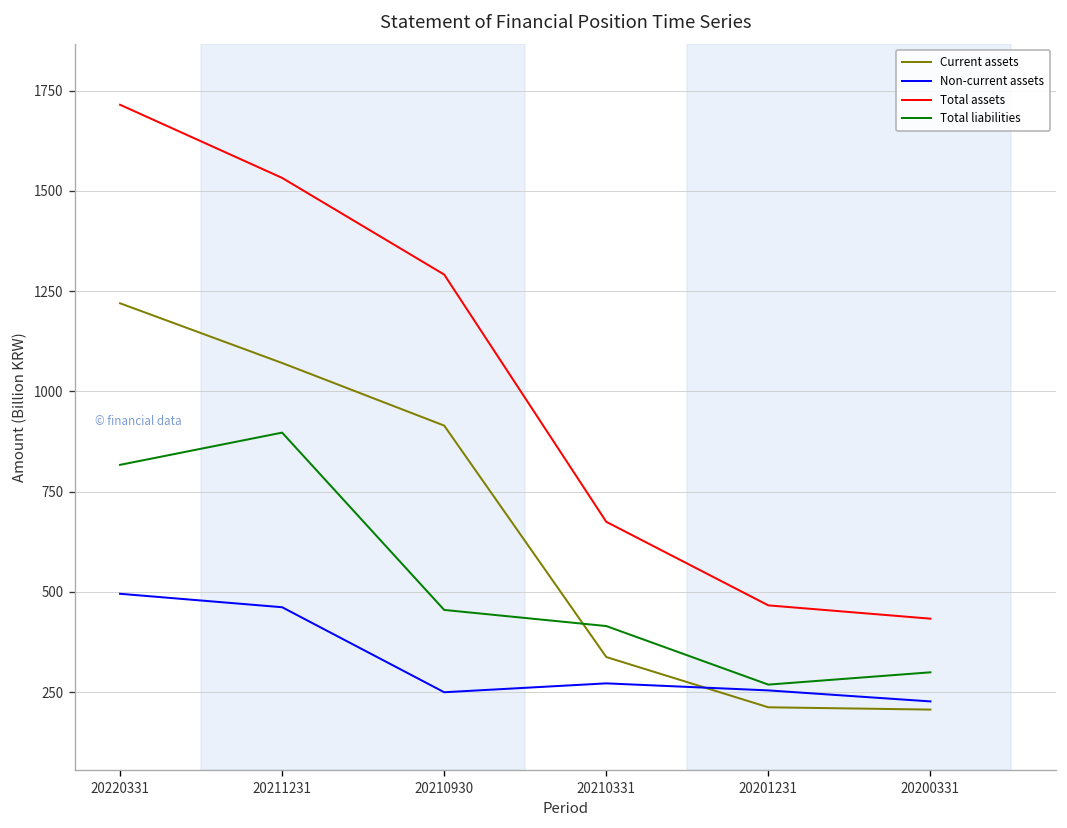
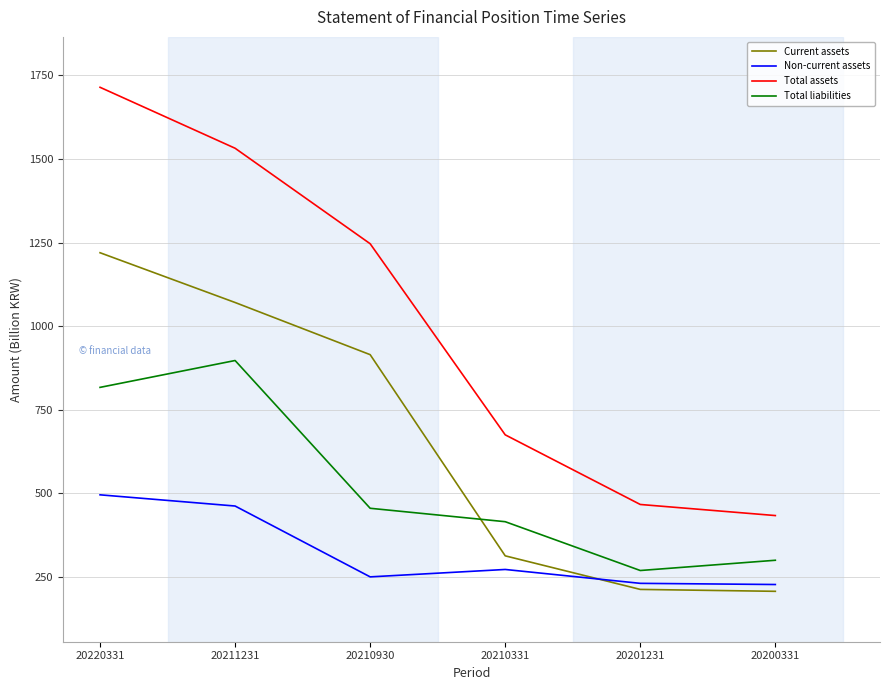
Total assets, 20210930: 1290 -> 1250
Current assets, 20210331: 340 -> 310
Non-current assets, 20201231: 250 -> 230
